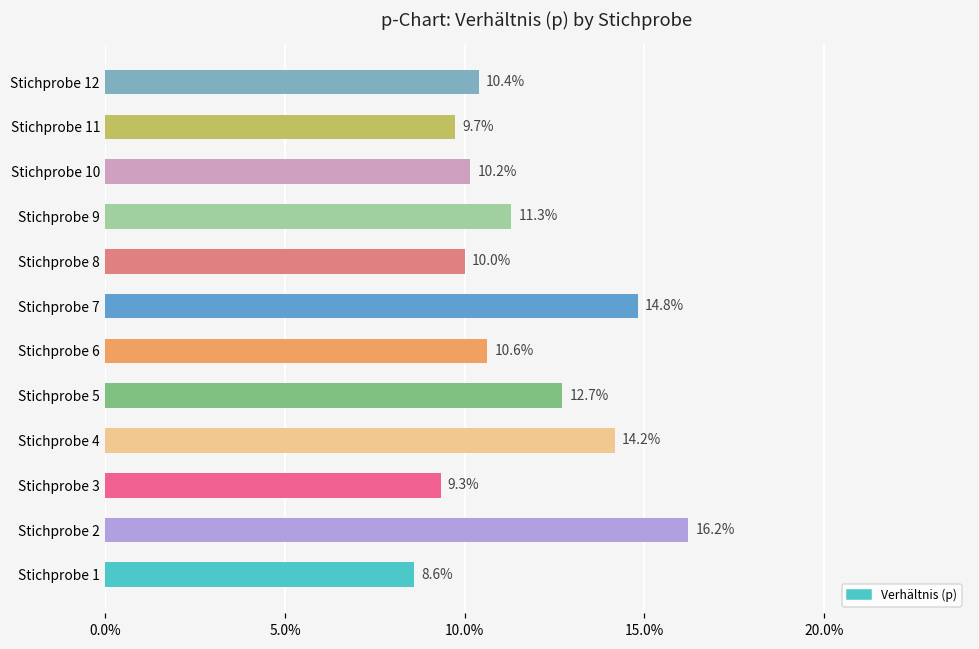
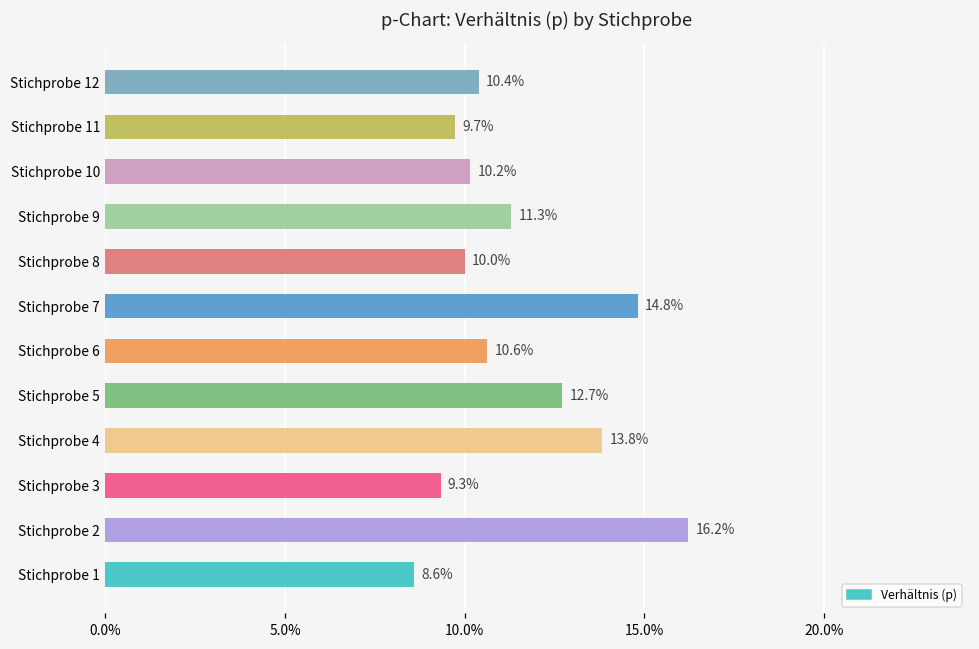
Stichprobe 4: 14.2% -> 13.8%
